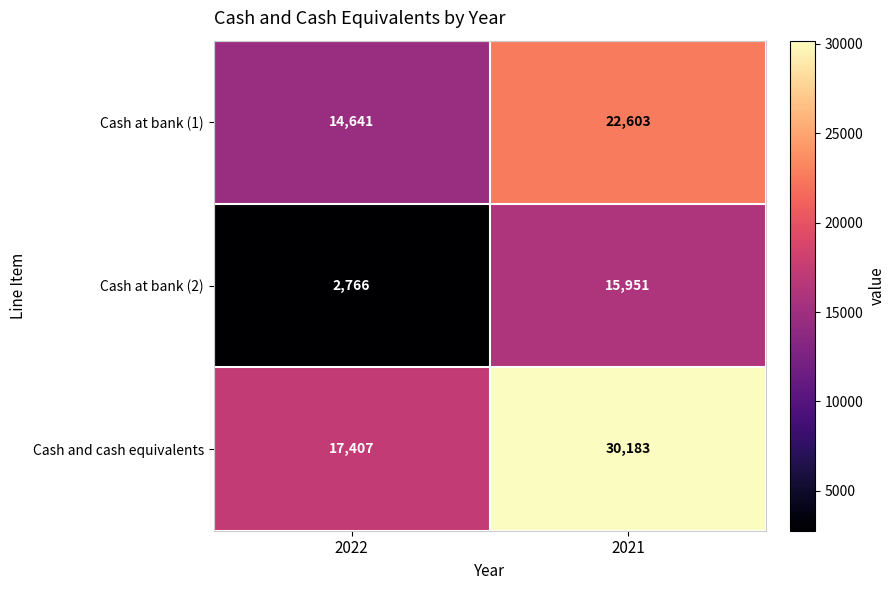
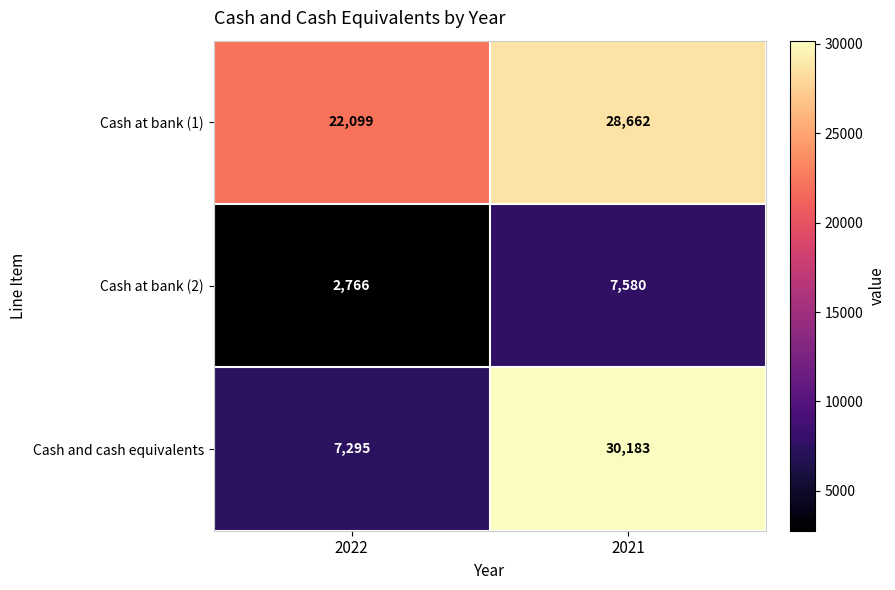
Cash at bank (1), 2022: 14,641 -> 22,099
Cash at bank (1), 2021: 22,603 -> 28,662
Cash at bank (2), 2021: 15,951 -> 7,580
Cash and cash equivalents, 2022: 17,407 -> 7,295
